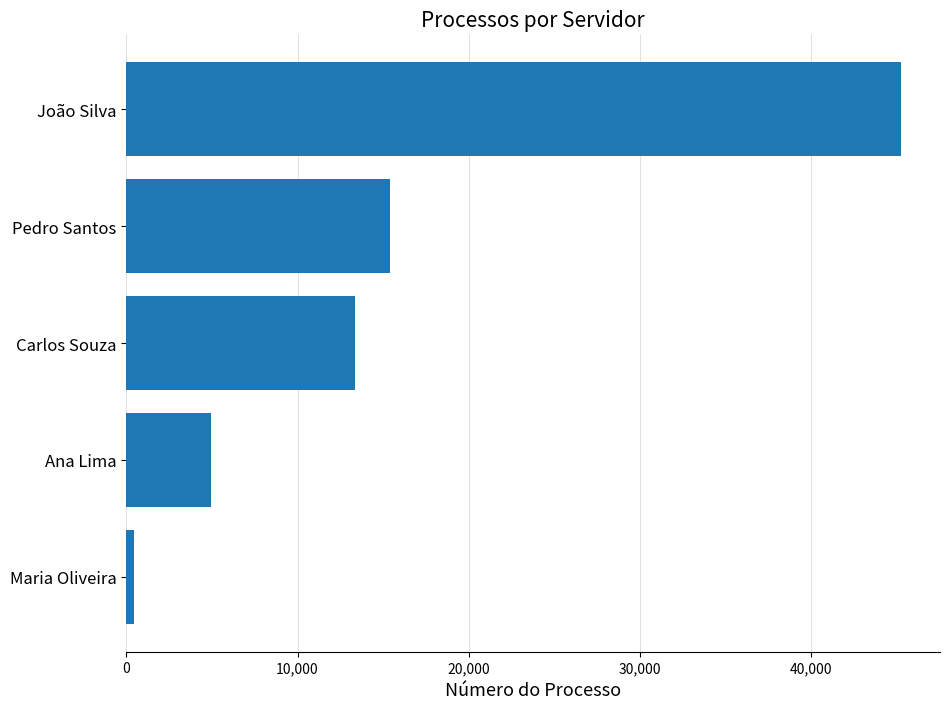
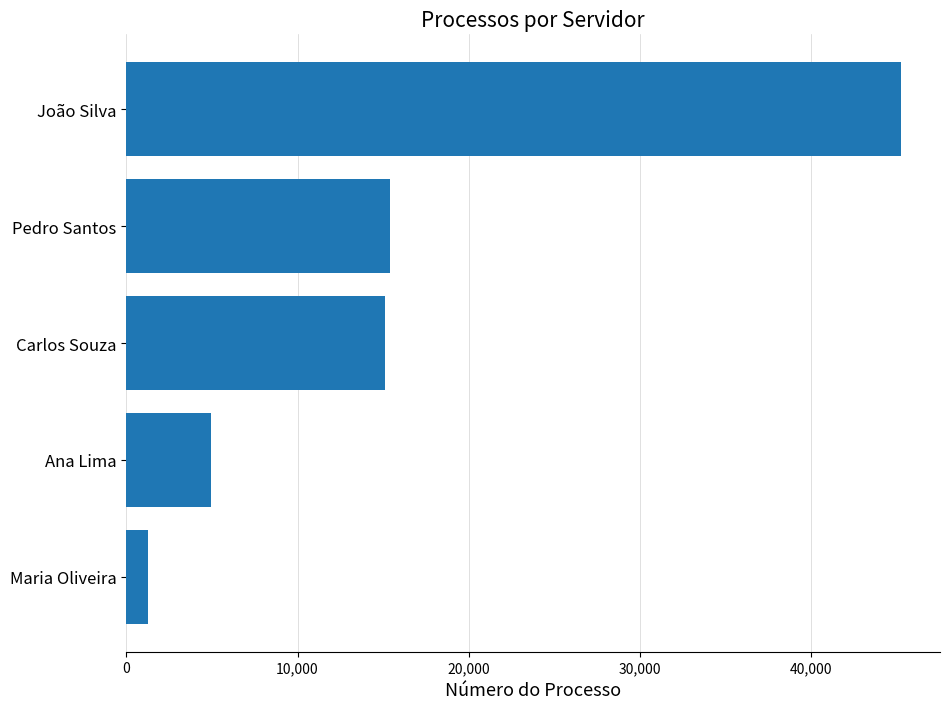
Carlos Souza: 13,400 -> 15,100
Maria Oliveira: 400 -> 1,200
